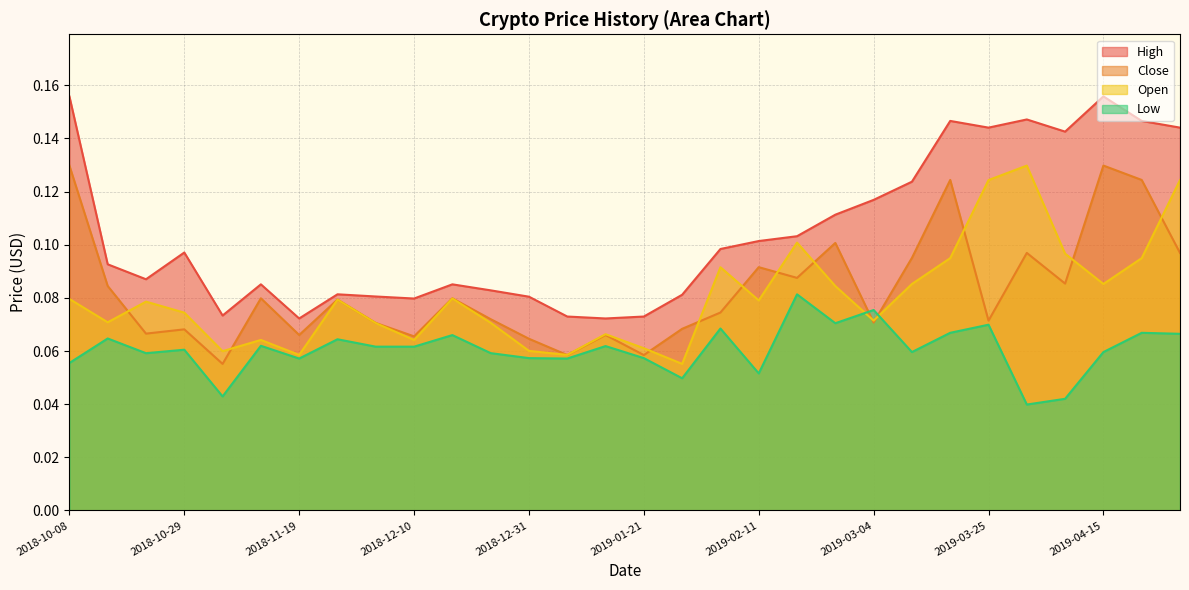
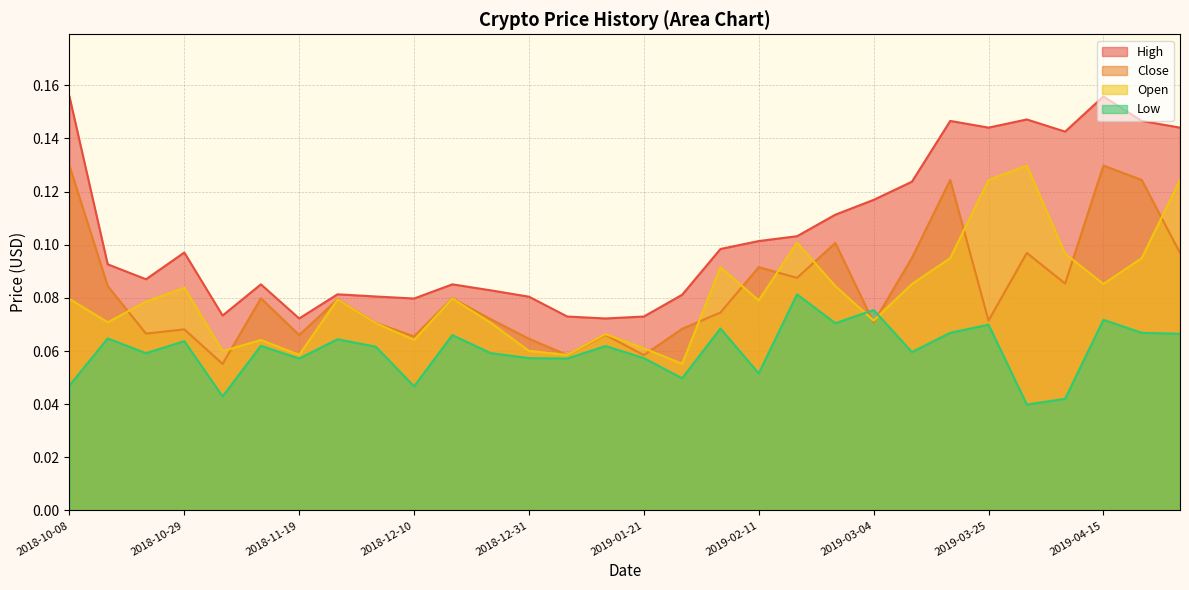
Low, 2018-10-08: 0.056 -> 0.047
Open, 2018-10-29: 0.074 -> 0.084
Low, 2018-10-29: 0.061 -> 0.064
Low, 2018-12-10: 0.062 -> 0.047
Low, 2019-04-15: 0.060 -> 0.072
